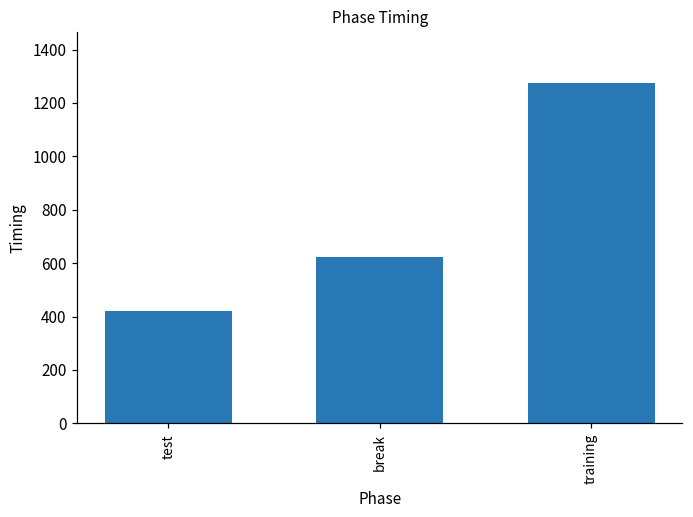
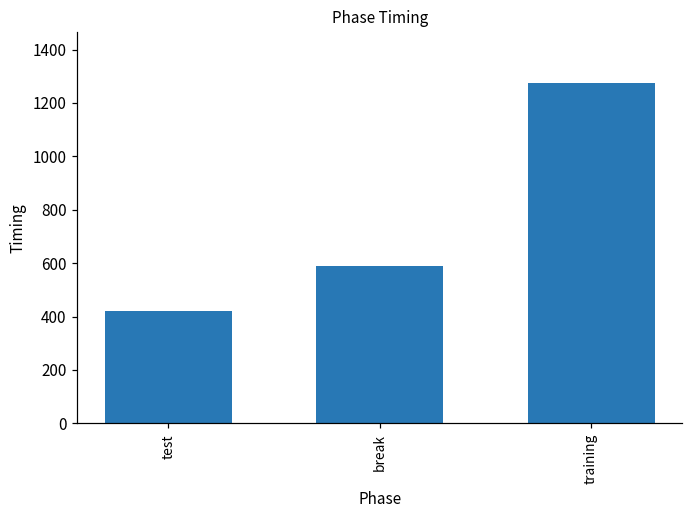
break: 620 -> 590
